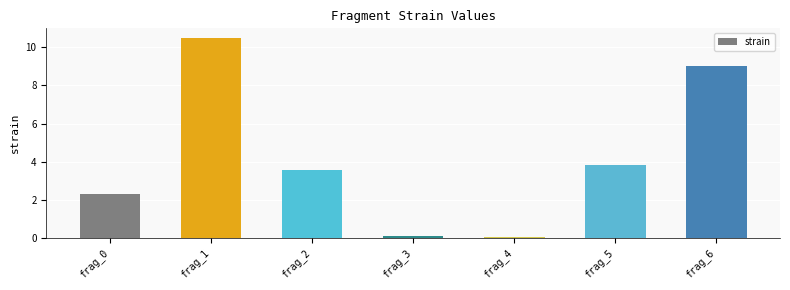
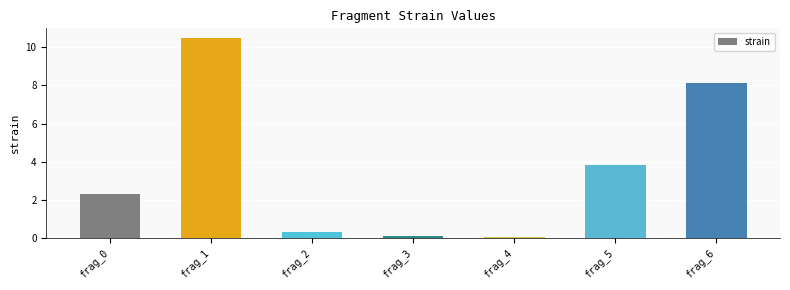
frag_2: 3.6 -> 0.3
frag_6: 9.0 -> 8.1
